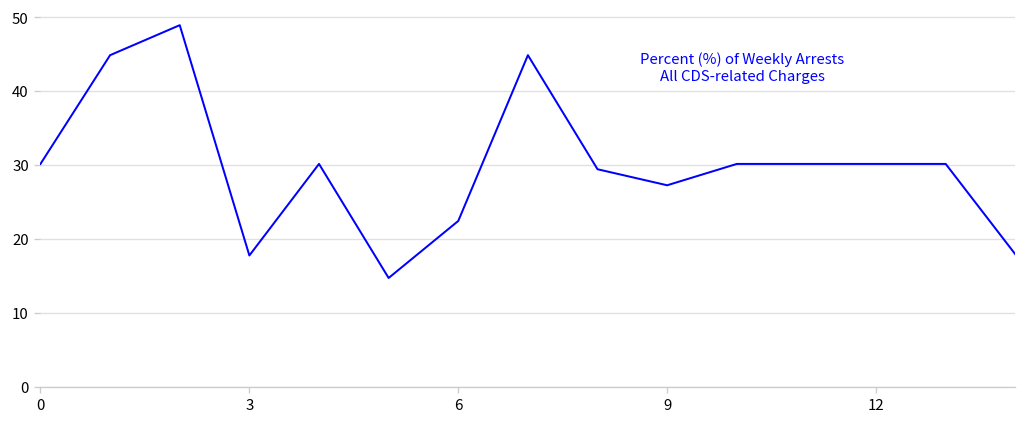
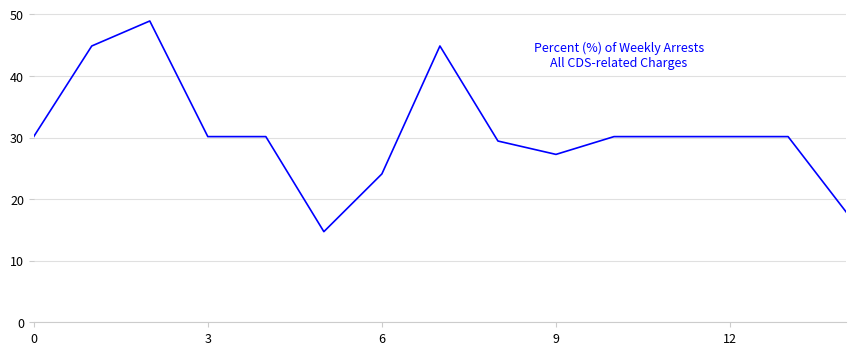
3: 18 -> 30
6: 22 -> 24
